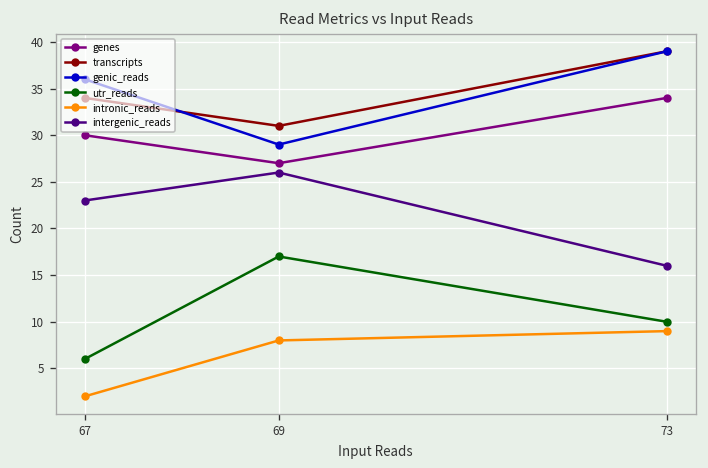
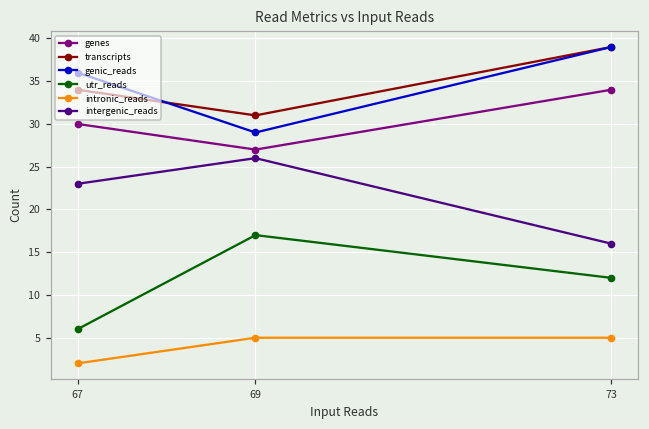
intronic_reads, 69: 8 -> 5
utr_reads, 73: 10 -> 12
intronic_reads, 73: 9 -> 5
